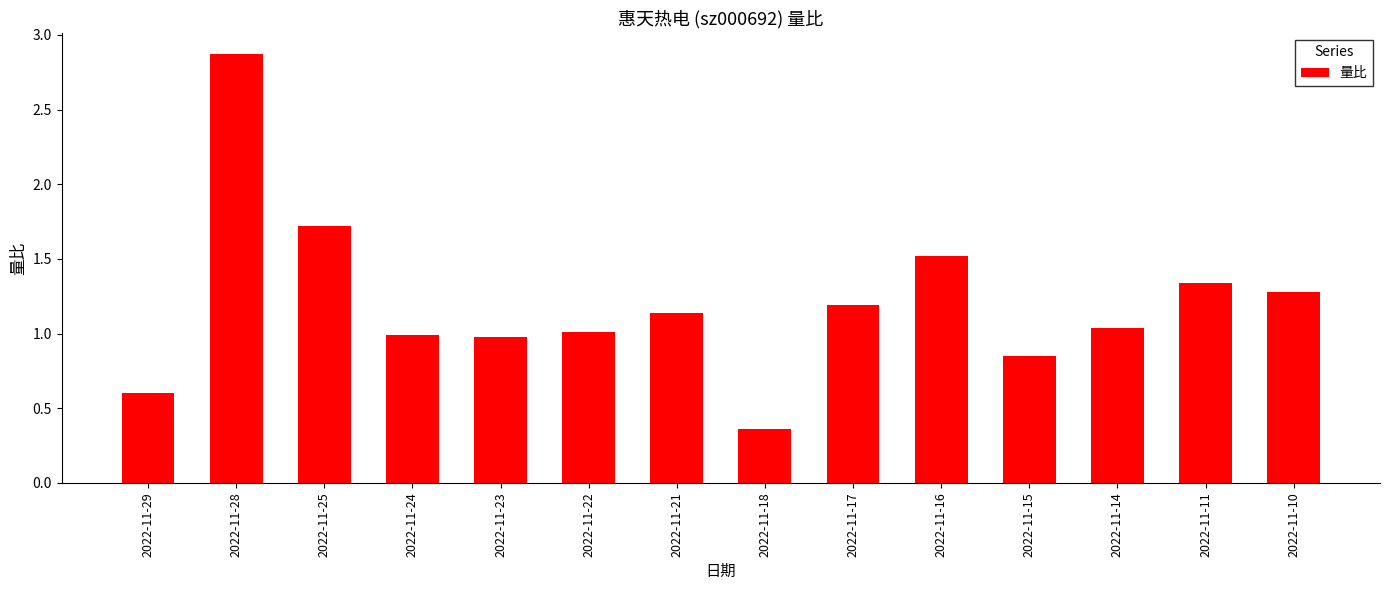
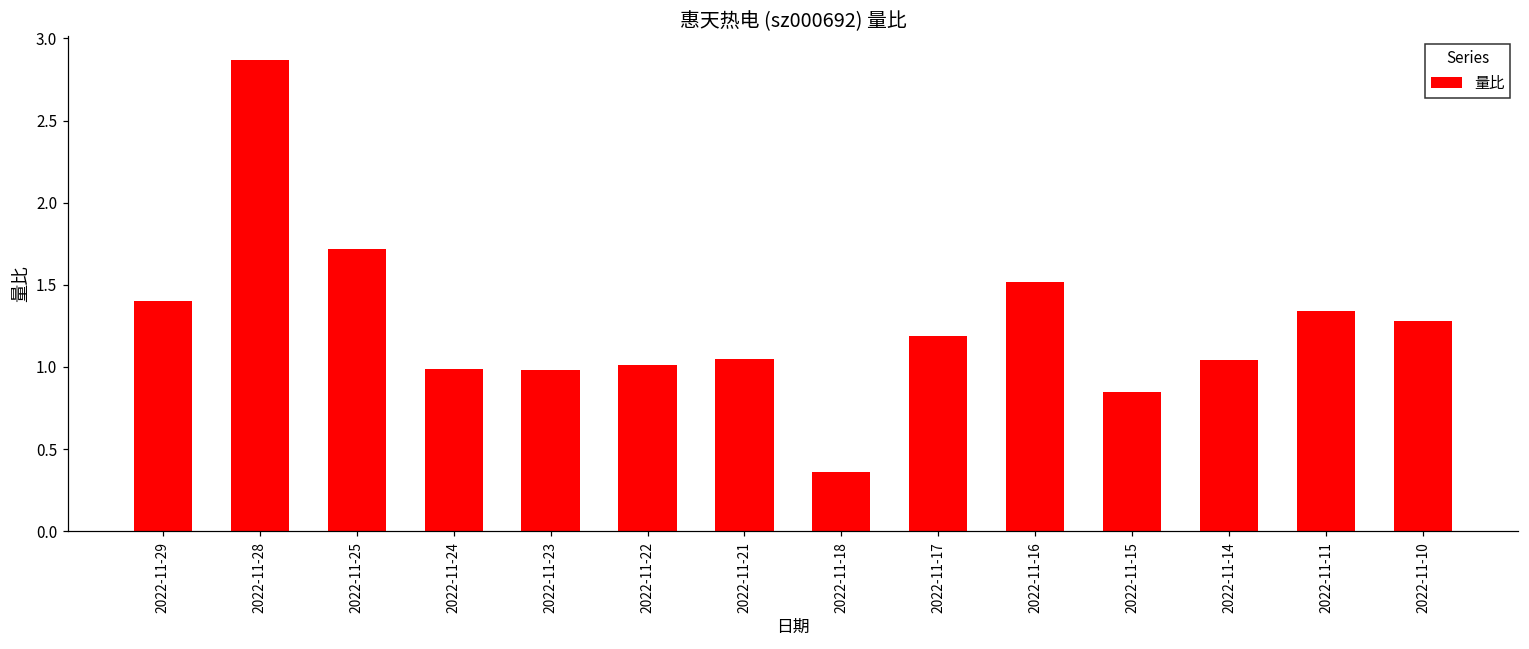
2022-11-29: 0.6 -> 1.4
2022-11-21: 1.14 -> 1.05
